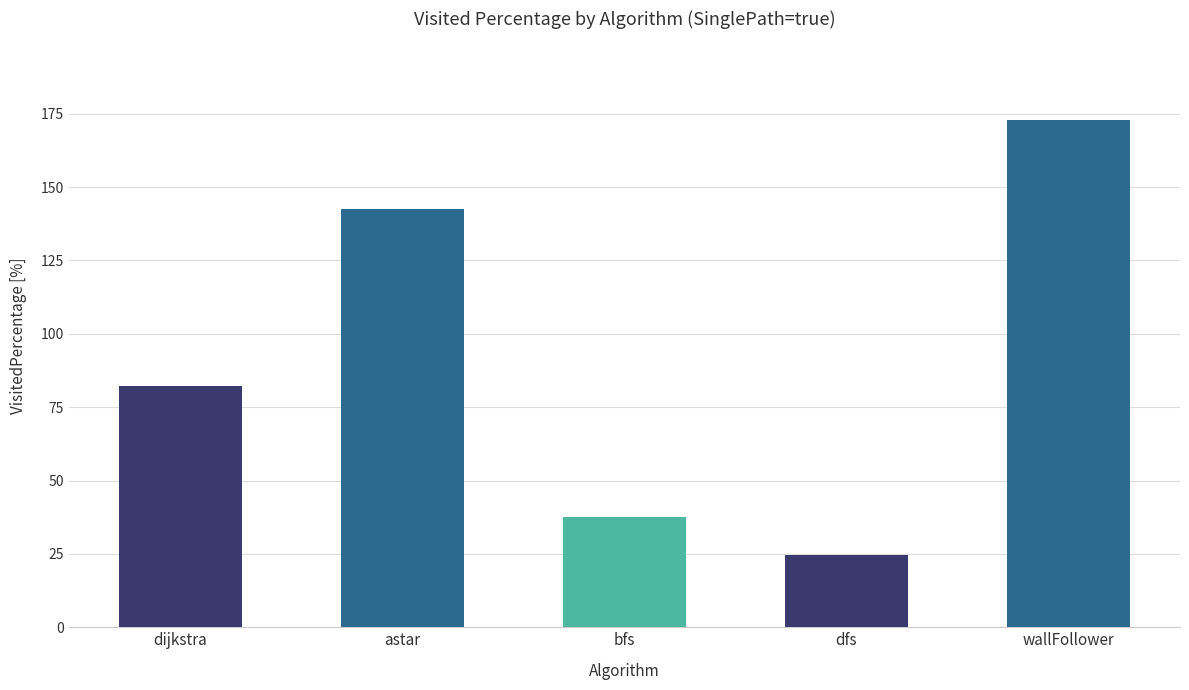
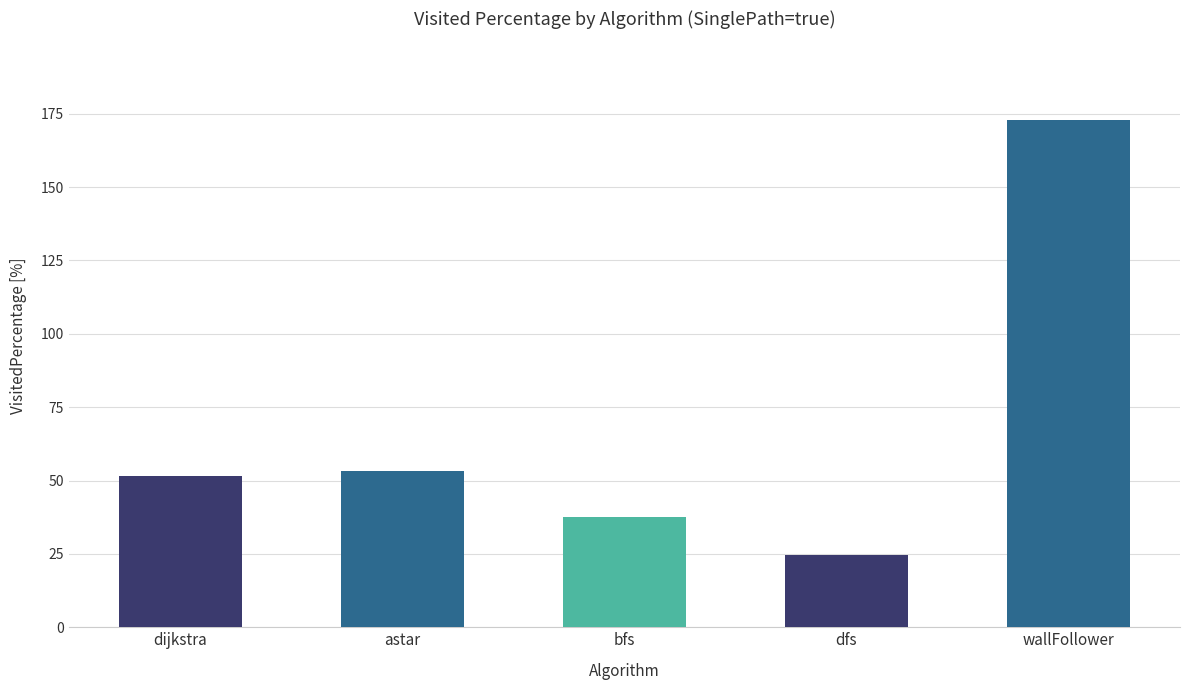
dijkstra: 82 -> 52
astar: 143 -> 53
